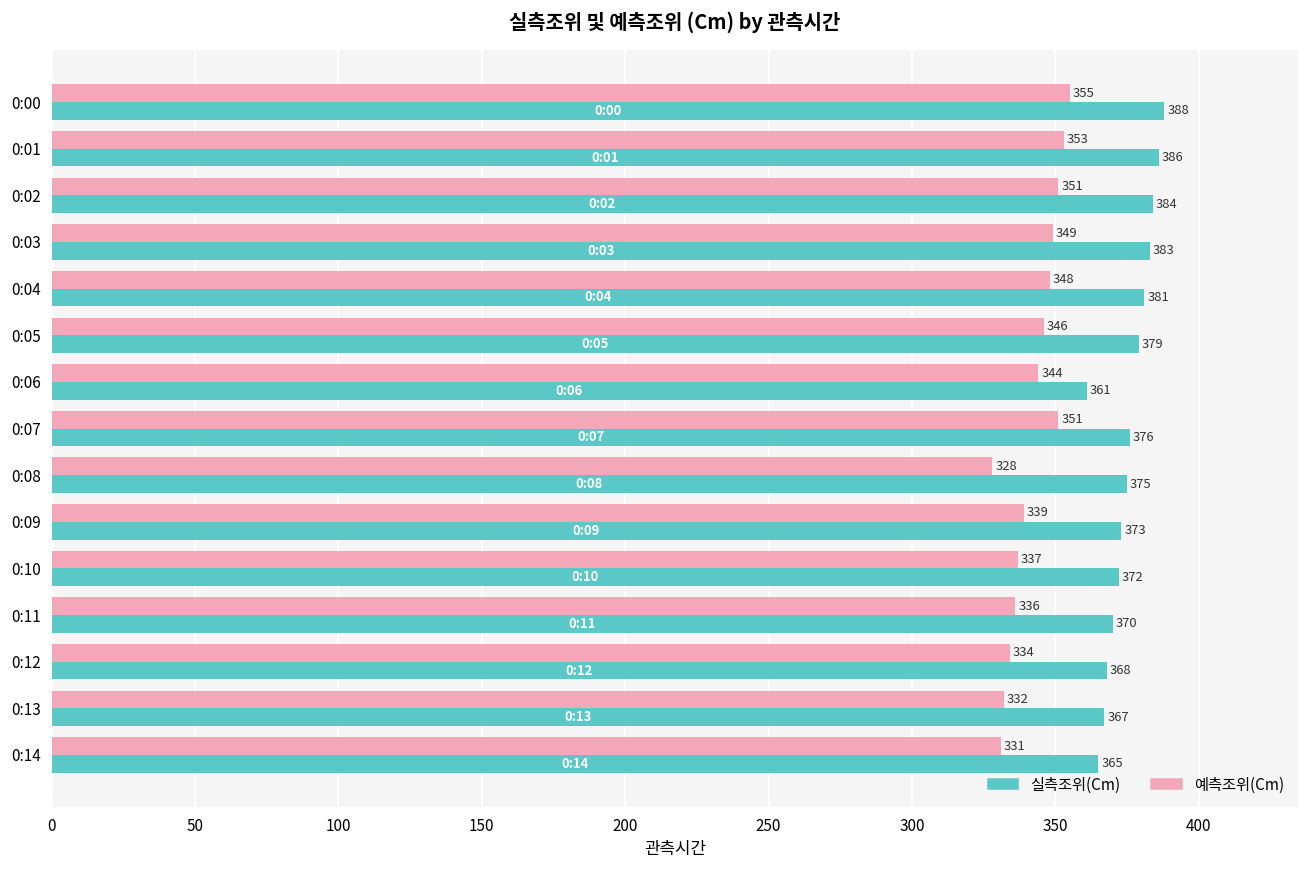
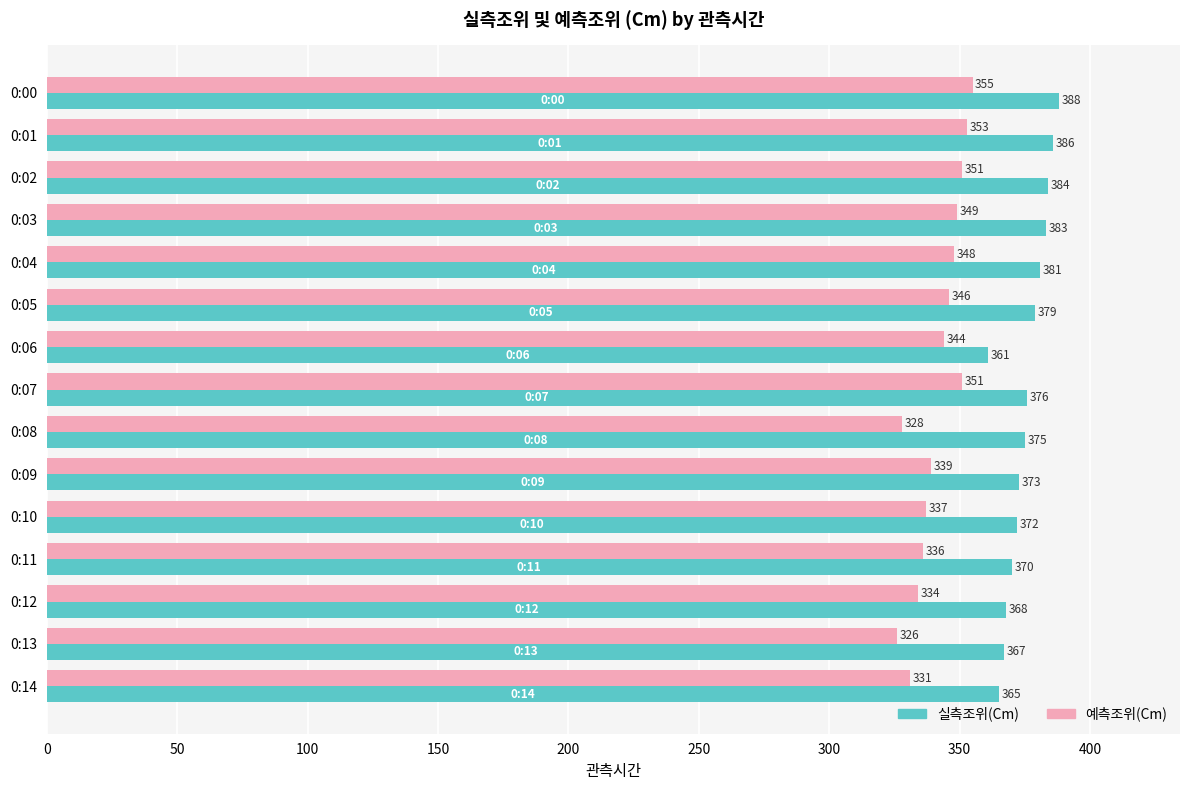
예측조위(Cm), 0:13: 332 -> 326
